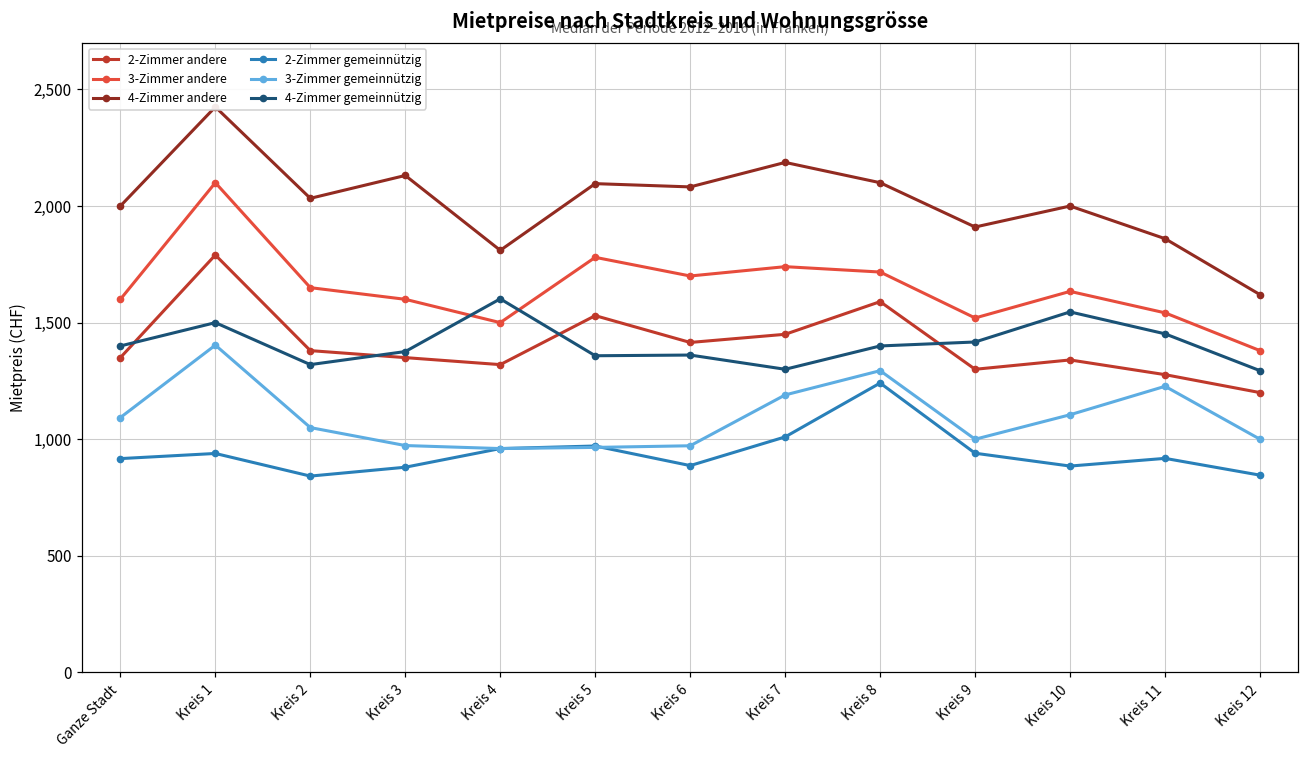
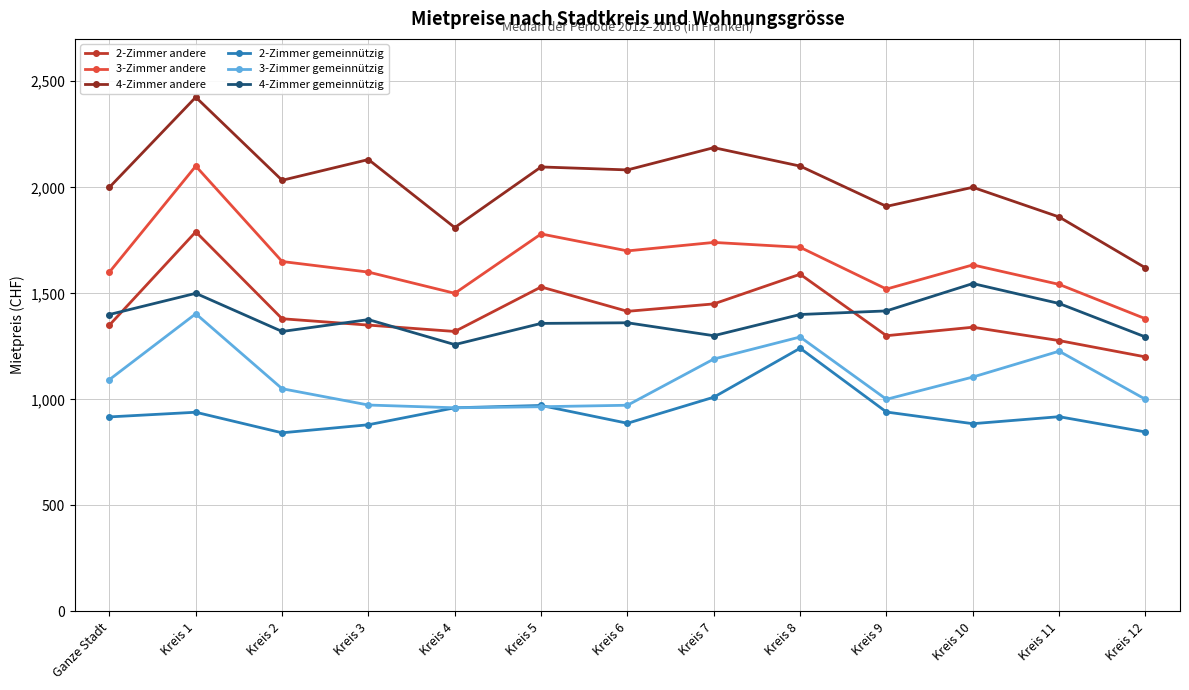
4-Zimmer gemeinnützig, Kreis 4: 1,600 -> 1,260
